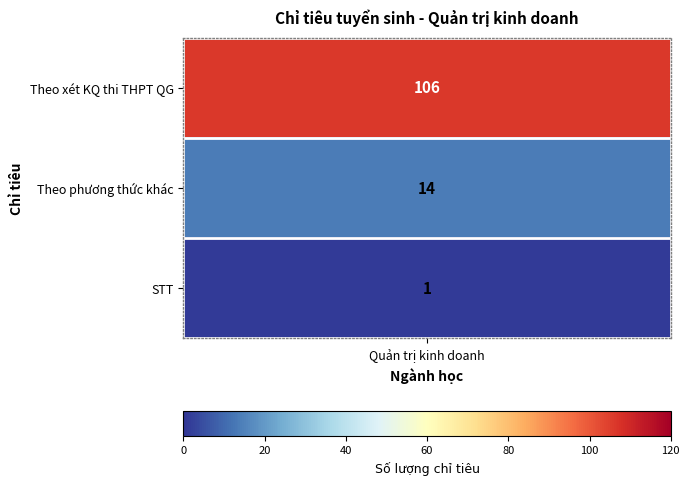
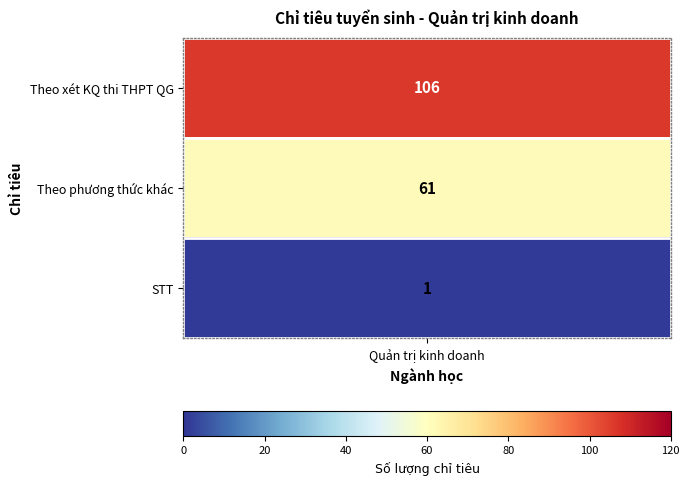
Theo phương thức khác, Quản trị kinh doanh: 14 -> 61
